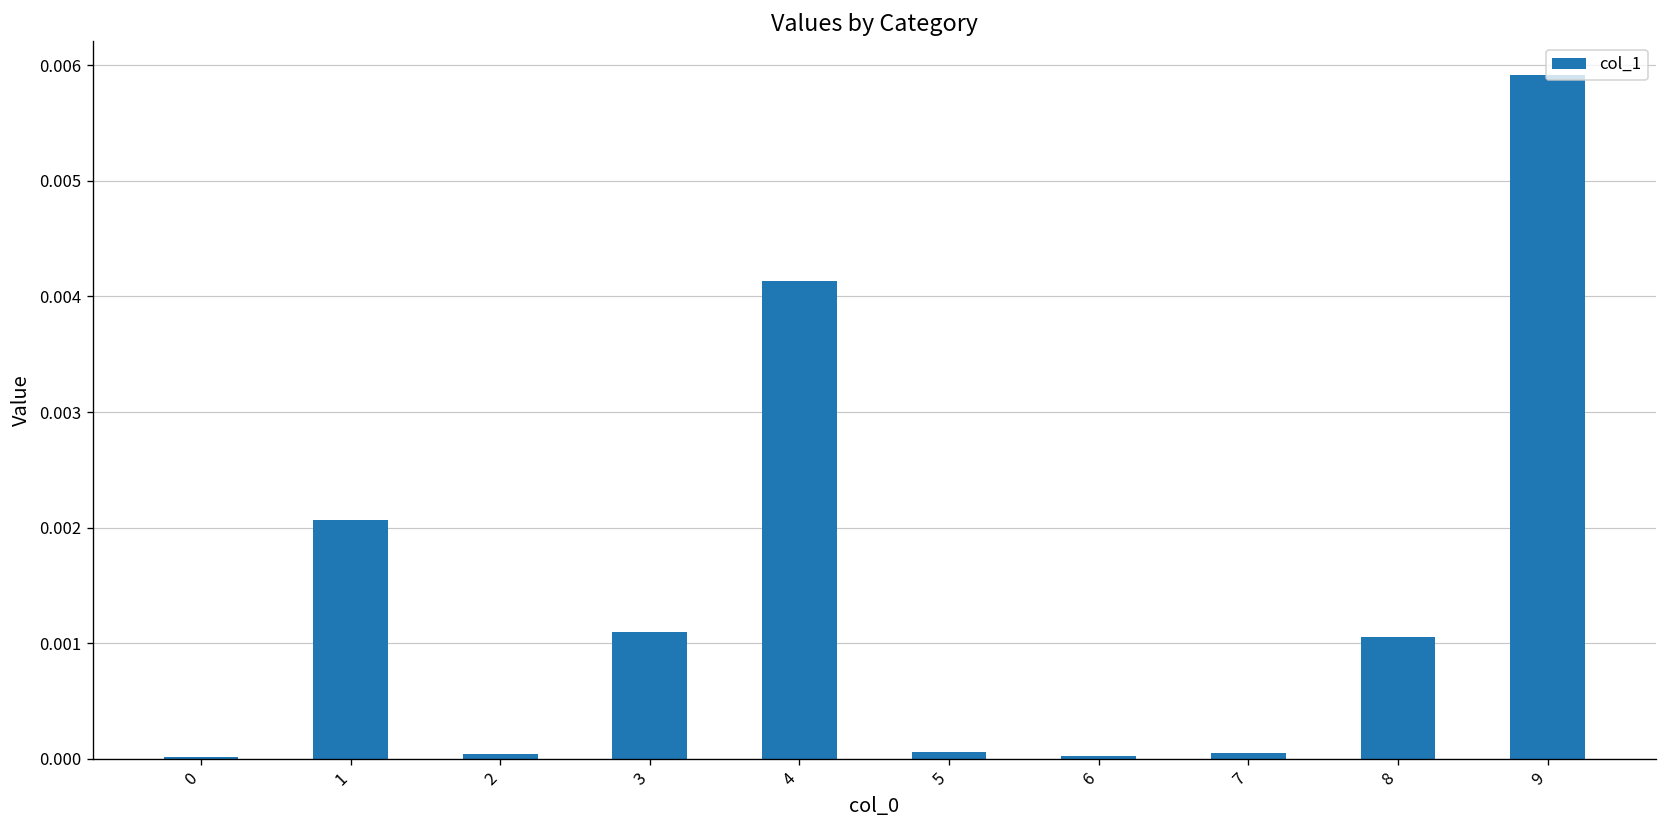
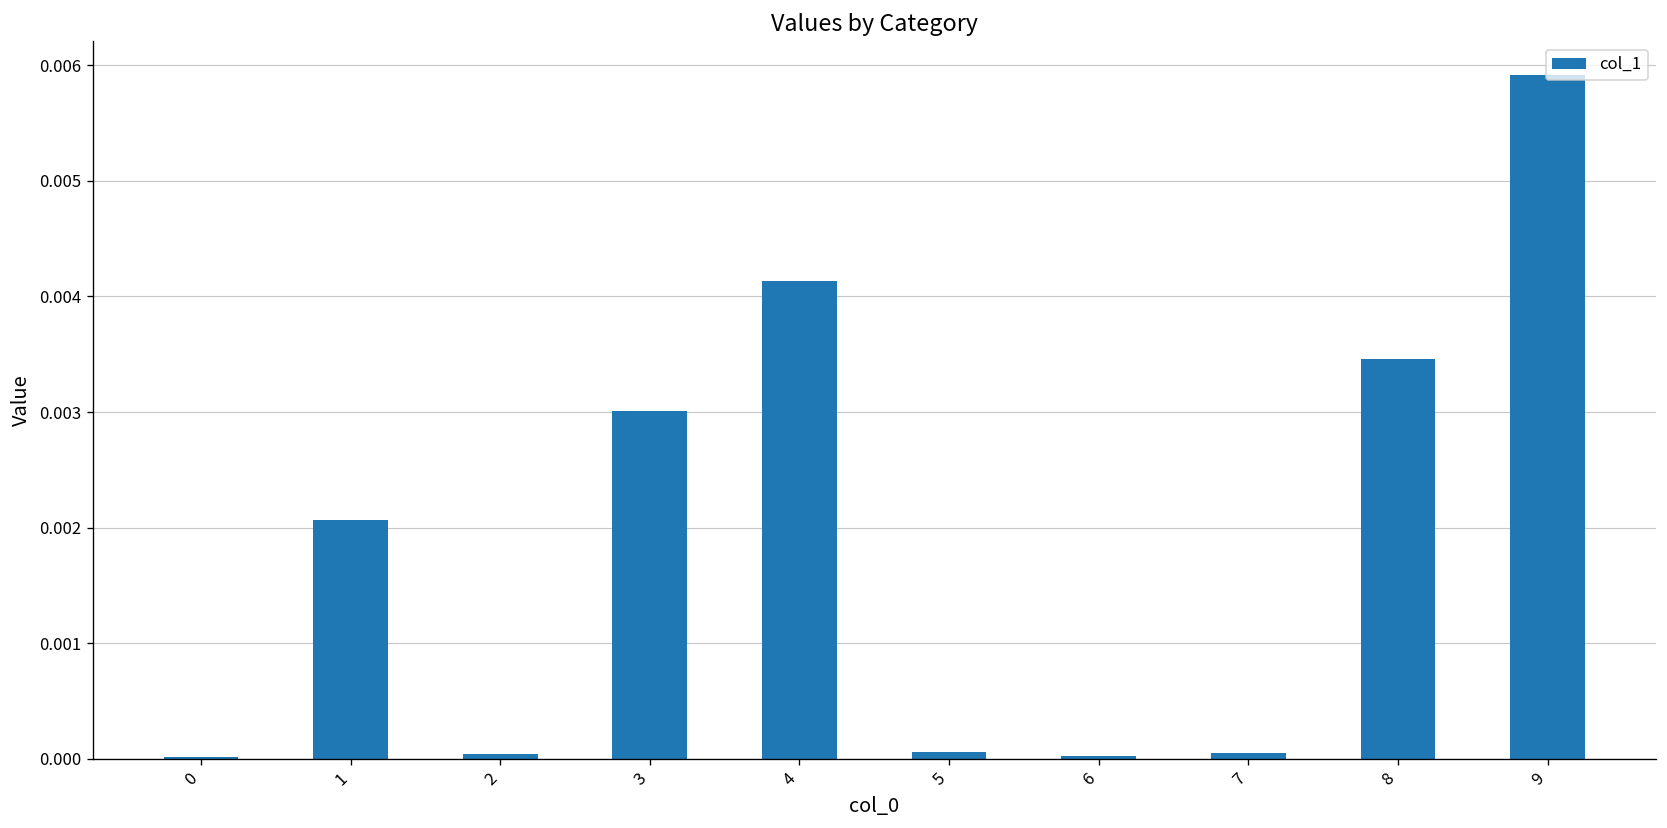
3: 0.0011 -> 0.0030
8: 0.0011 -> 0.0035
